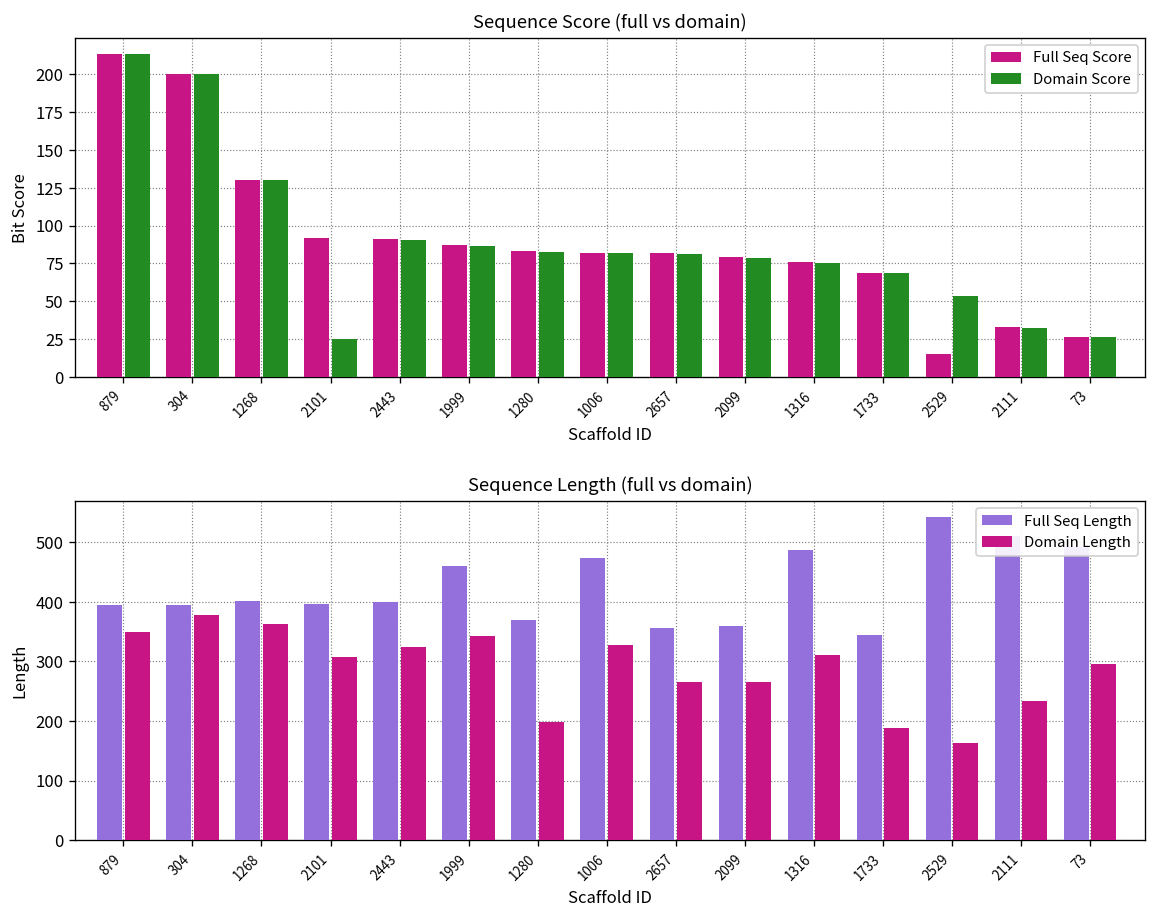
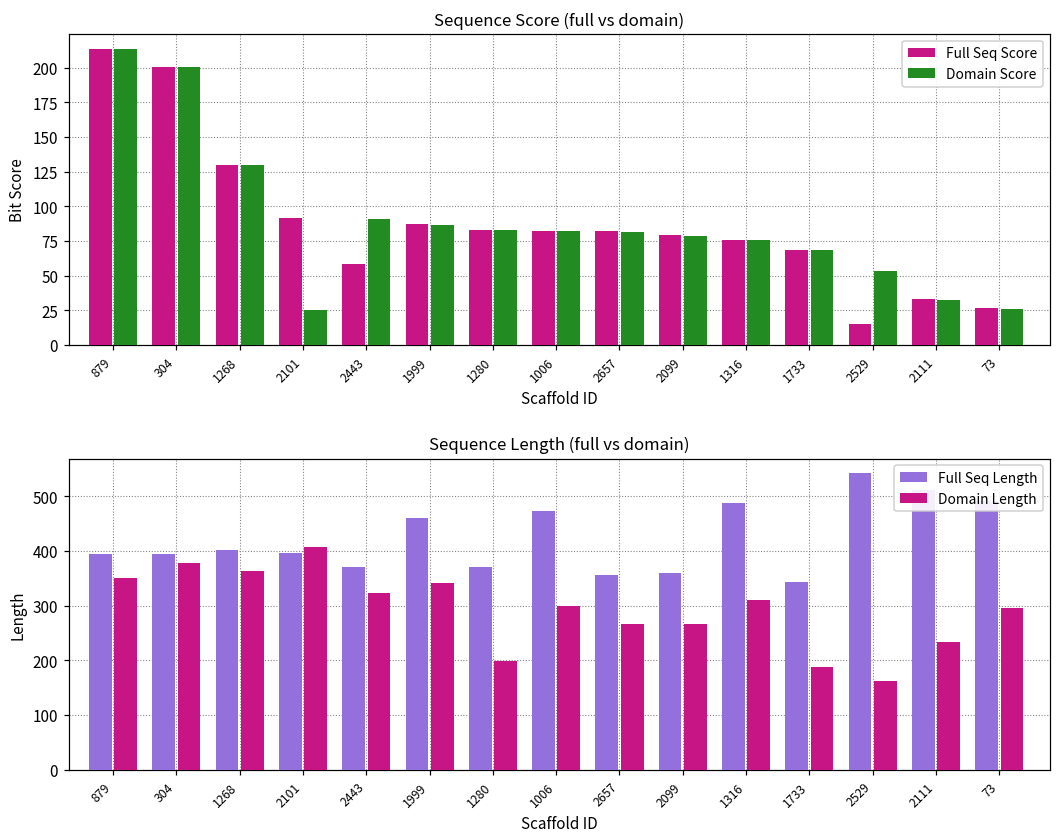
Sequence Score (full vs domain), Full Seq Score, 2443: 91 -> 59
Sequence Length (full vs domain), Domain Length, 2101: 310 -> 410
Sequence Length (full vs domain), Full Seq Length, 2443: 400 -> 370
Sequence Length (full vs domain), Domain Length, 1006: 330 -> 300
